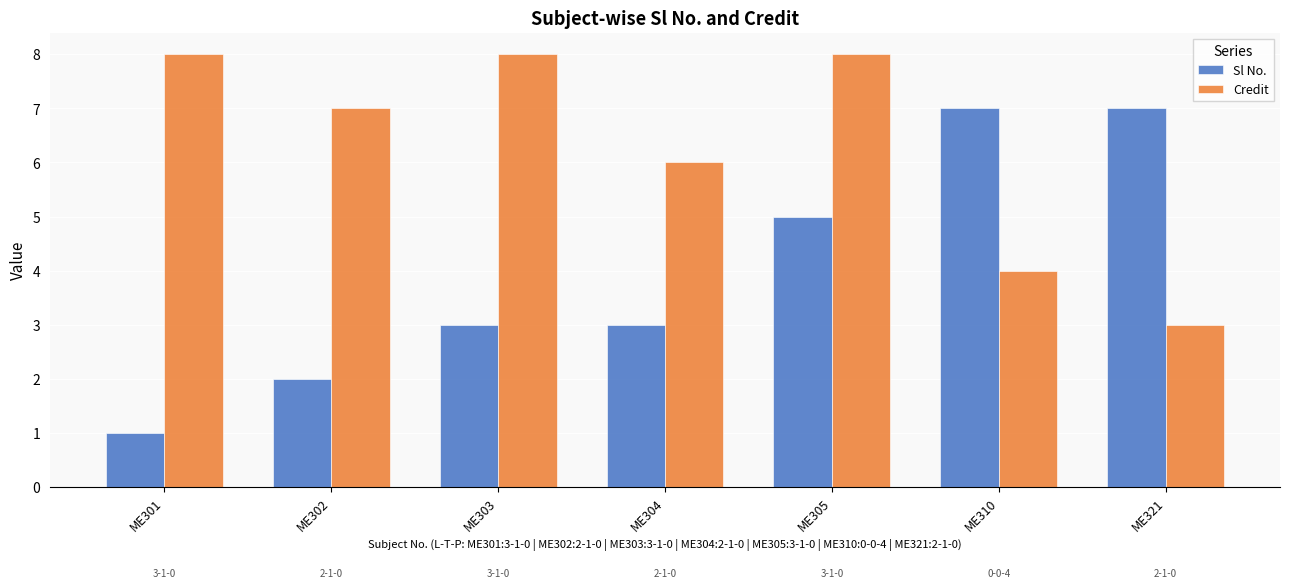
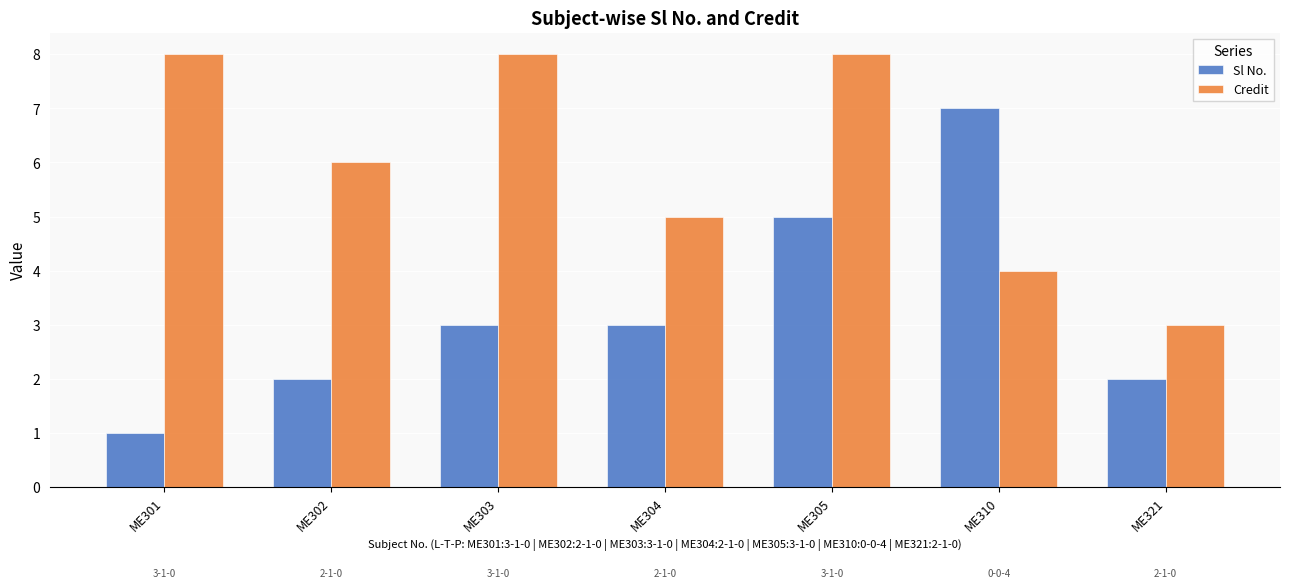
Credit, ME302: 7 -> 6
Credit, ME304: 6 -> 5
Sl No., ME321: 7 -> 2
